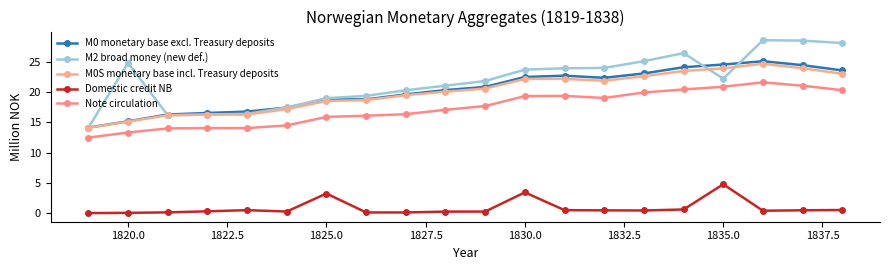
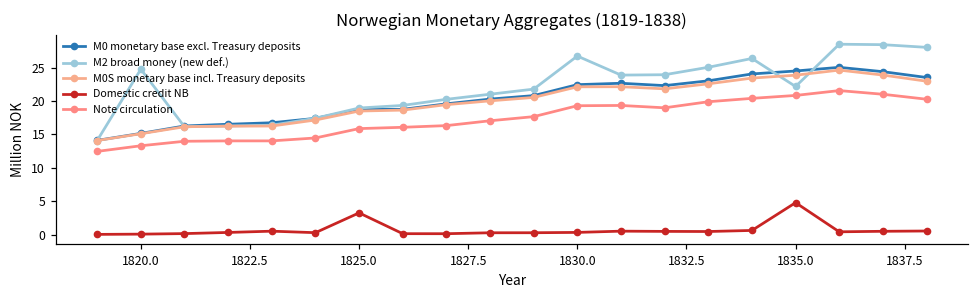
M2 broad money (new def.), 1830.0: 24 -> 27
Domestic credit NB, 1830.0: 3 -> 0
